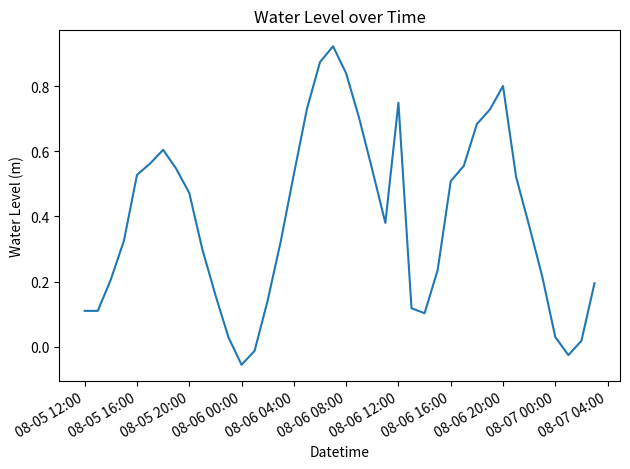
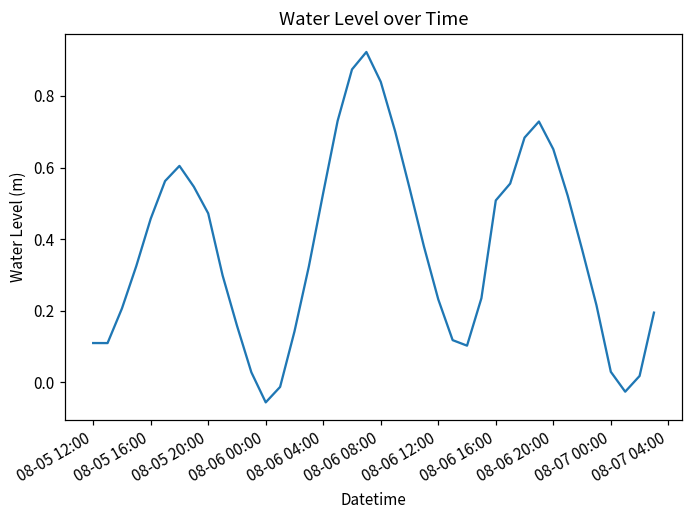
08-05 16:00: 0.53 -> 0.46
08-06 12:00: 0.75 -> 0.23
08-06 20:00: 0.80 -> 0.65
